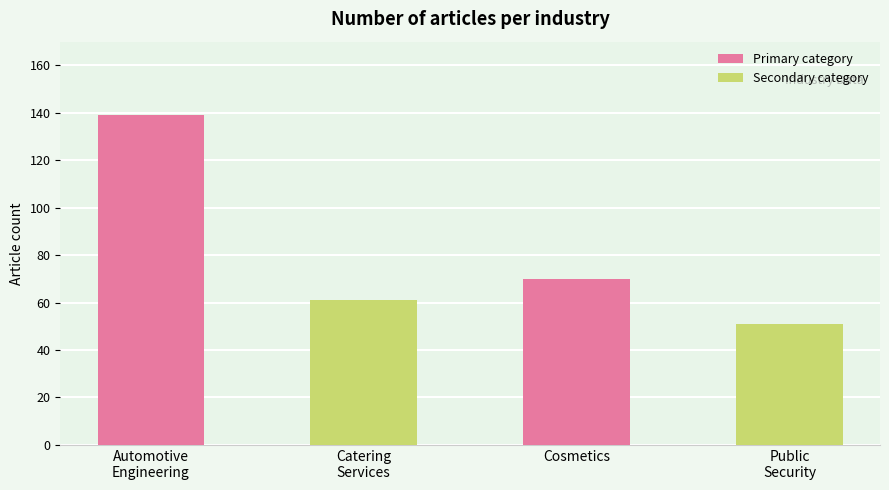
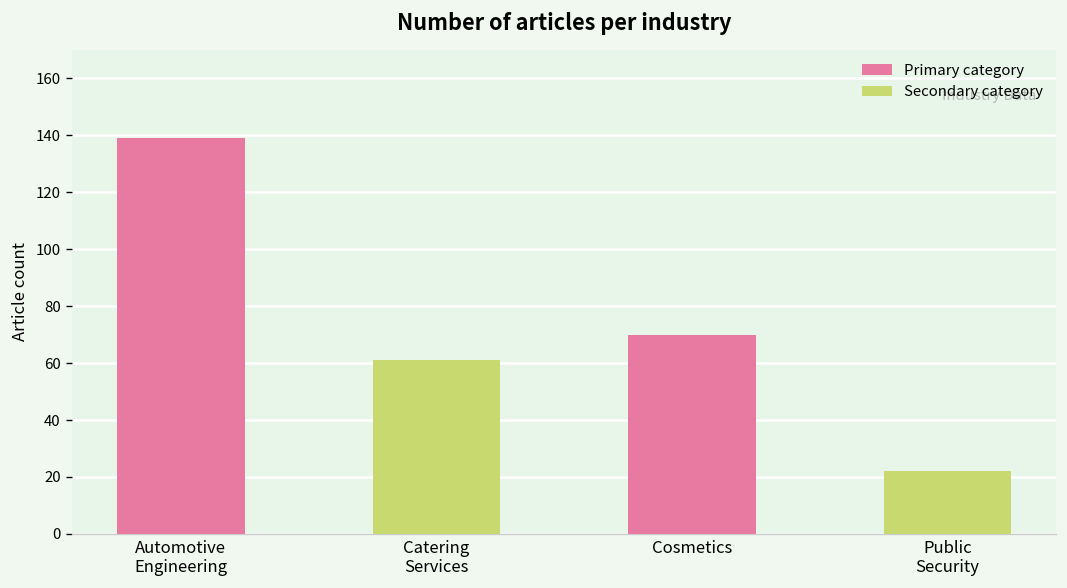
Secondary category, Public Security: 51 -> 22
